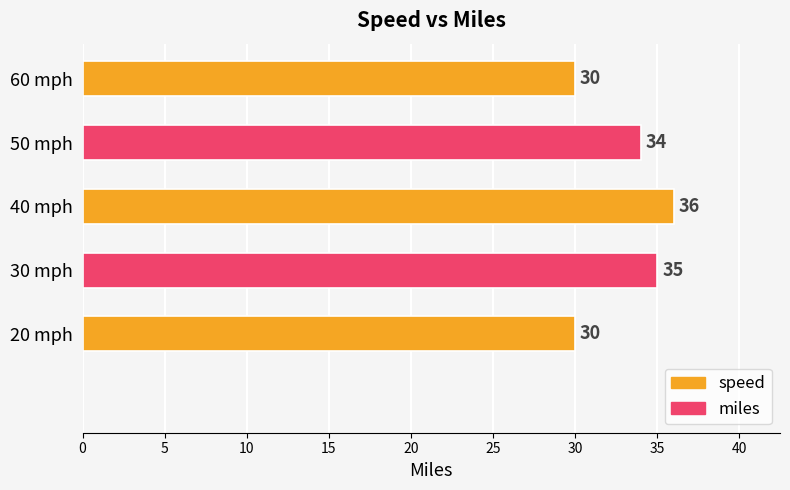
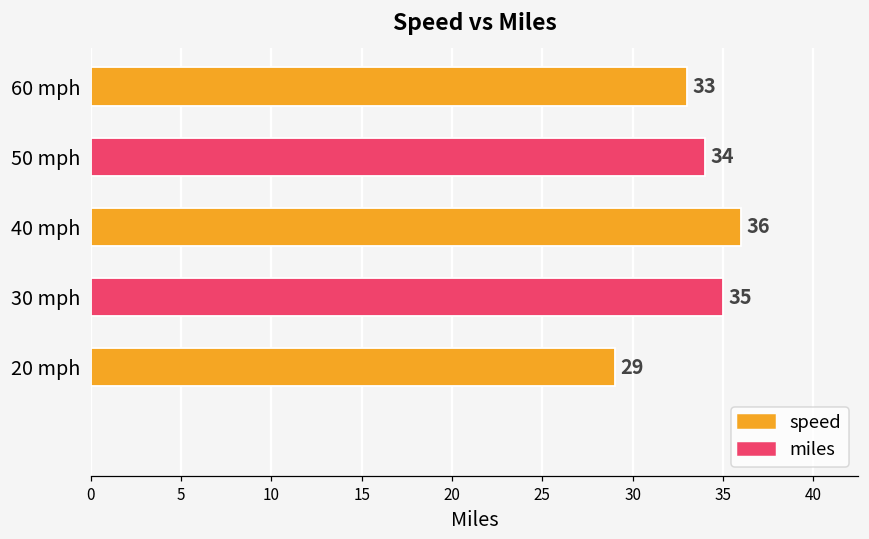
speed, 60 mph: 30 -> 33
speed, 20 mph: 30 -> 29
